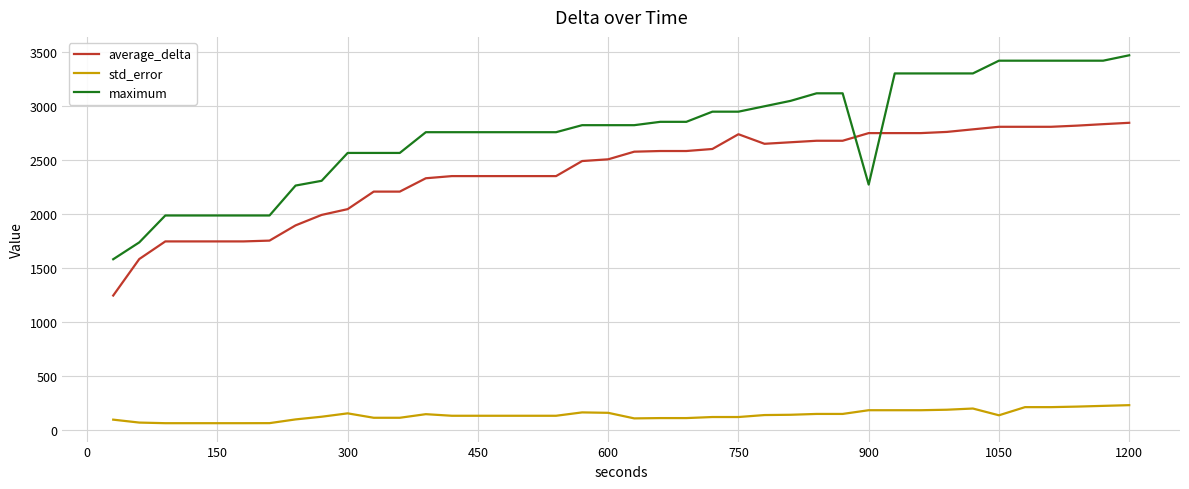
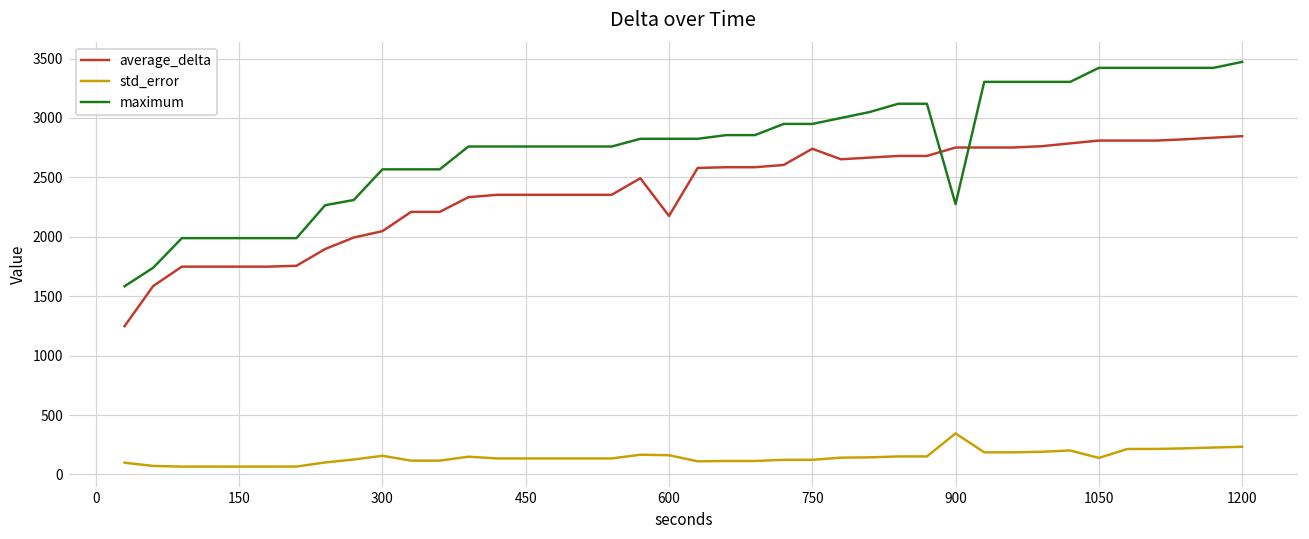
average_delta, 600: 2510 -> 2180
std_error, 900: 190 -> 350
